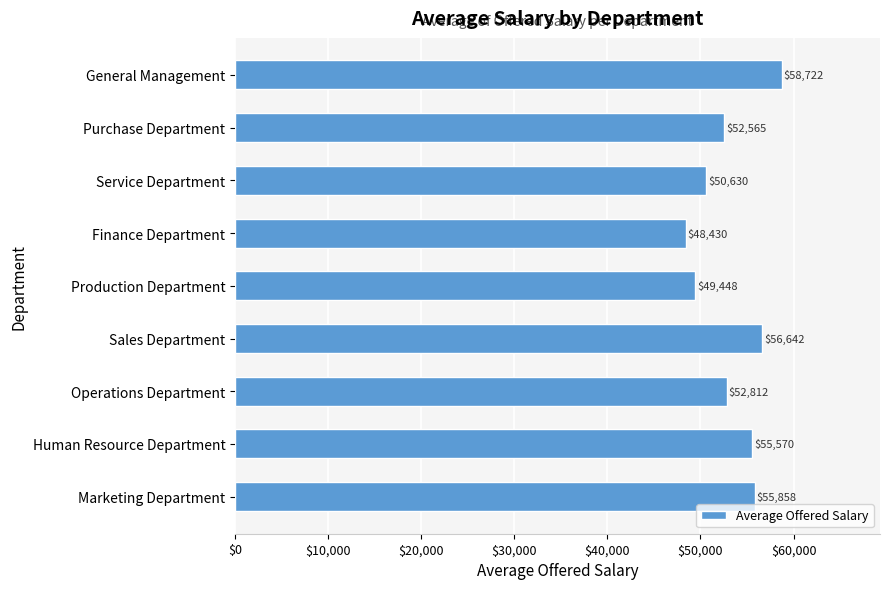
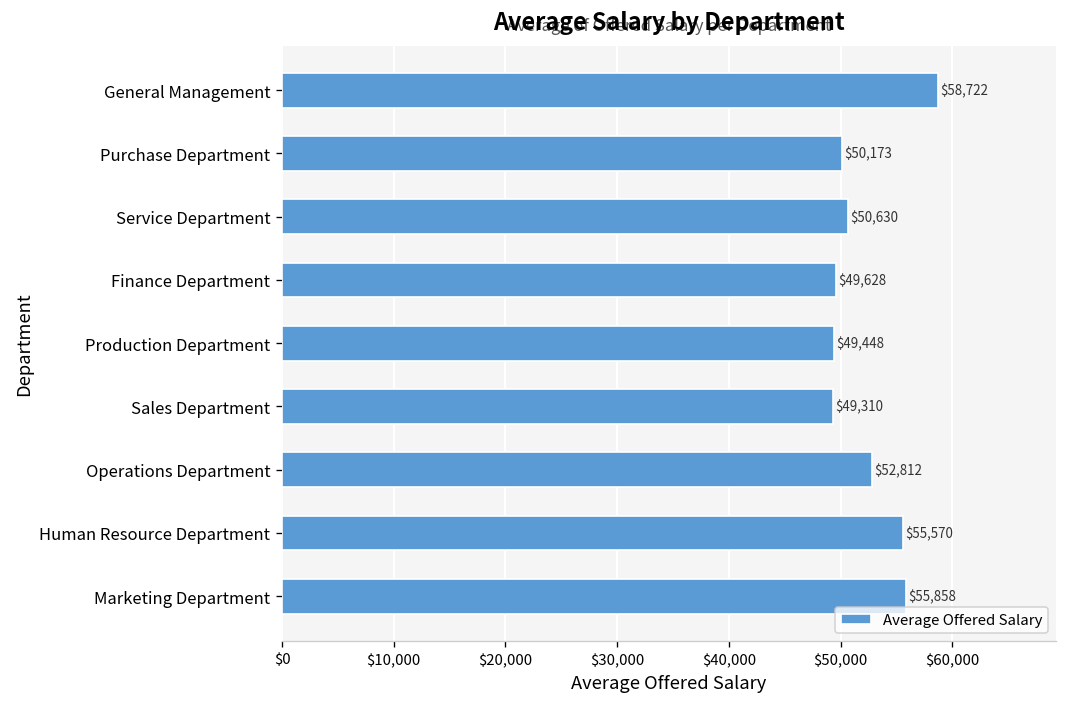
Purchase Department: $52,565 -> $50,173
Finance Department: $48,430 -> $49,628
Sales Department: $56,642 -> $49,310
